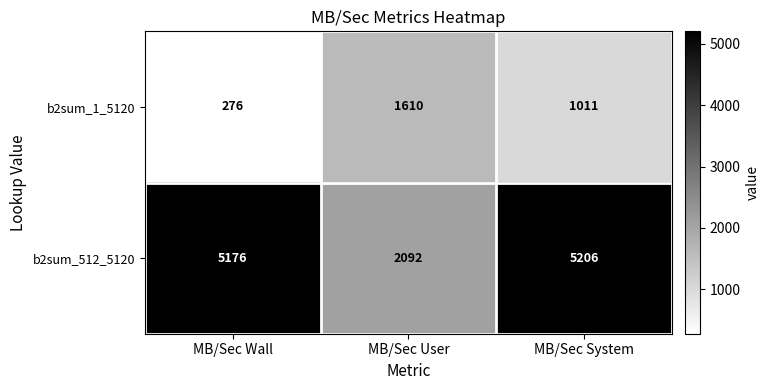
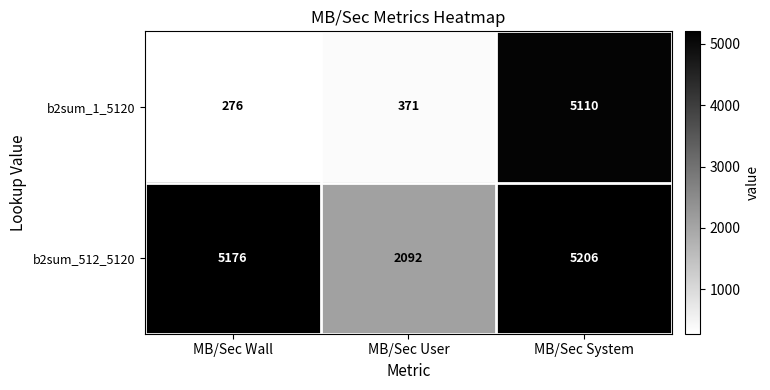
b2sum_1_5120, MB/Sec User: 1610 -> 371
b2sum_1_5120, MB/Sec System: 1011 -> 5110
